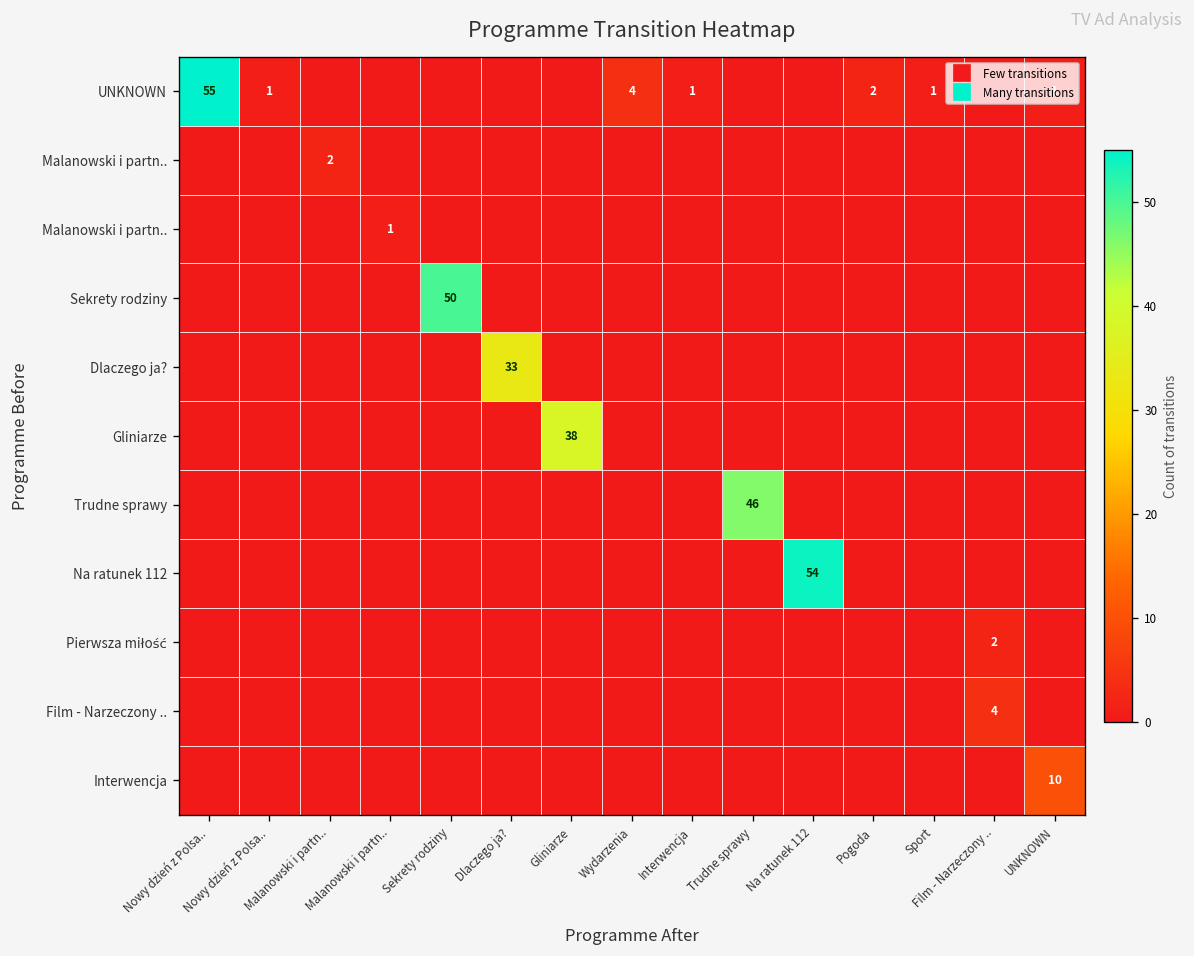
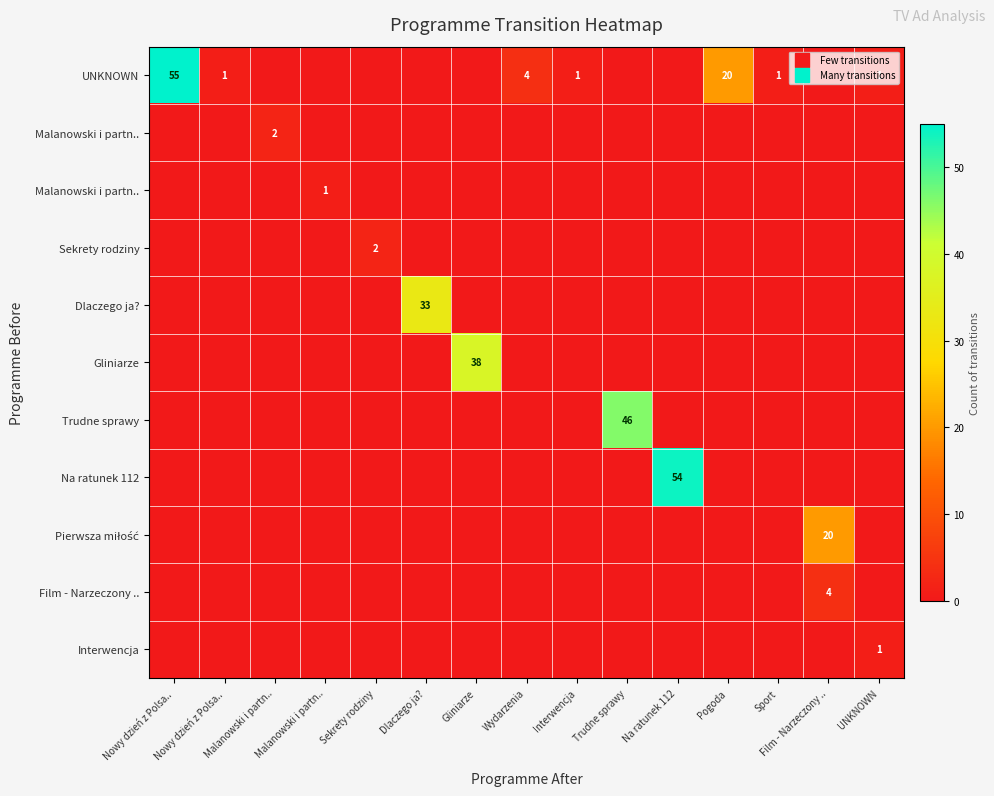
UNKNOWN, Pogoda: 2 -> 20
Sekrety rodziny, Sekrety rodziny: 50 -> 2
Pierwsza miłość, Film - Narzeczony ..: 2 -> 20
Interwencja, UNKNOWN: 10 -> 1
